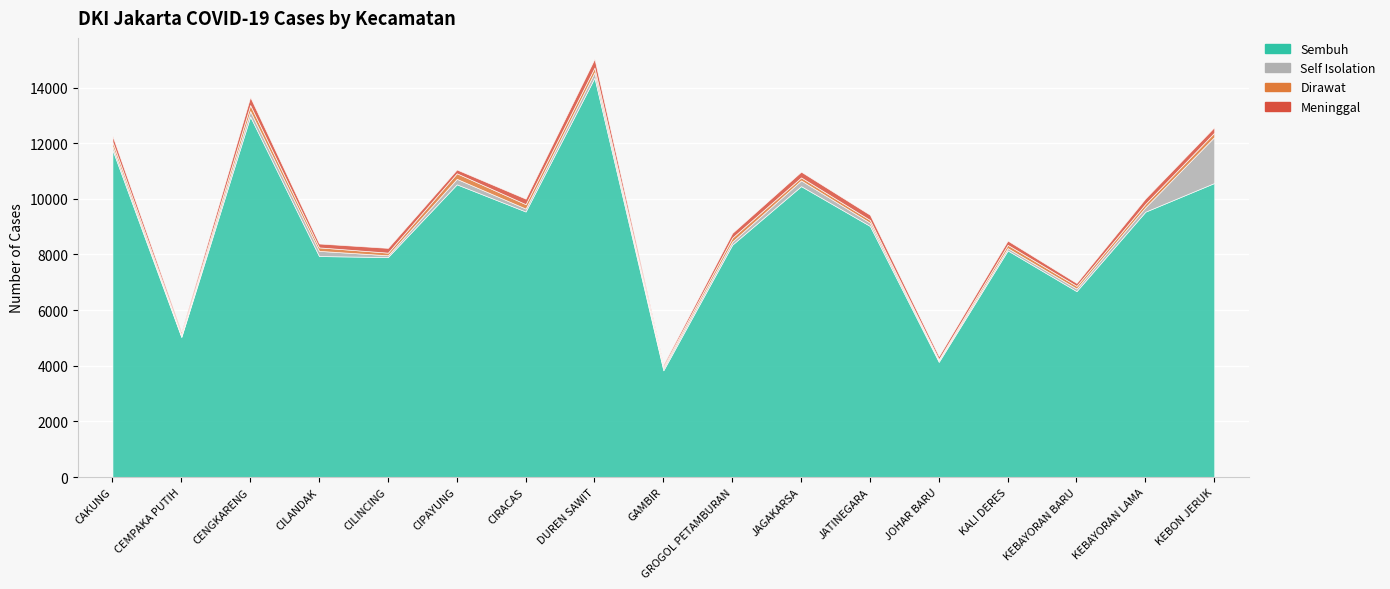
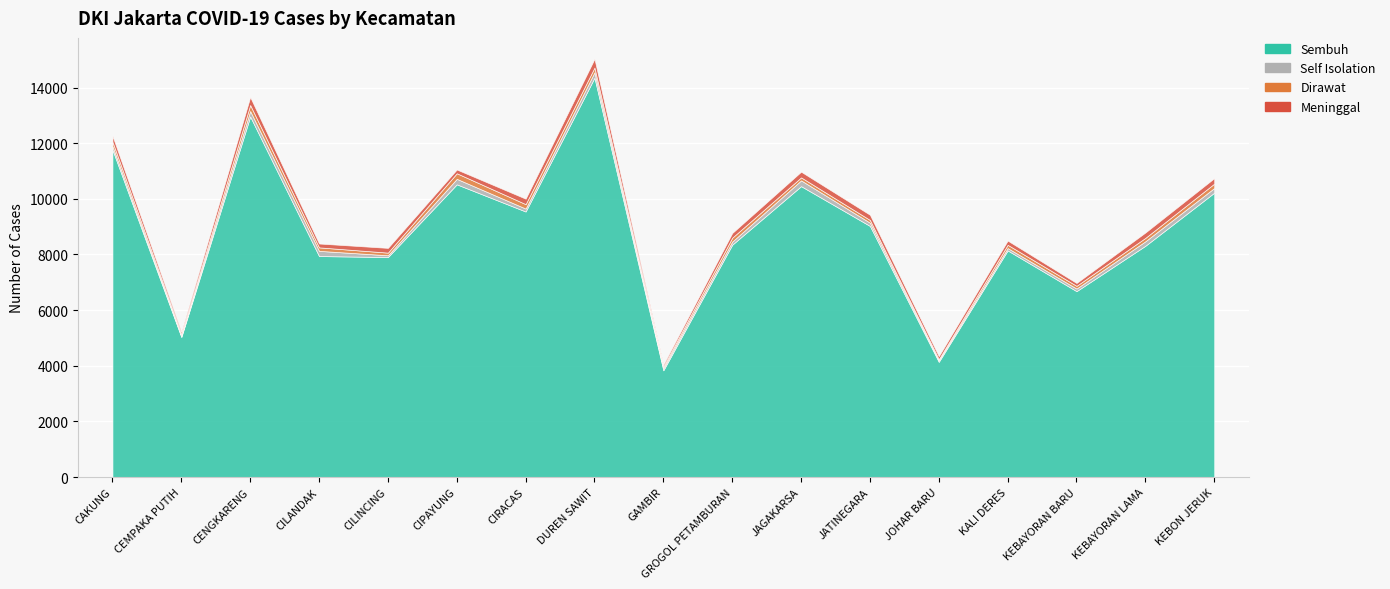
Sembuh, KEBAYORAN LAMA: 9500 -> 8300
Sembuh, KEBON JERUK: 10600 -> 10200
Self Isolation, KEBON JERUK: 1700 -> 200
